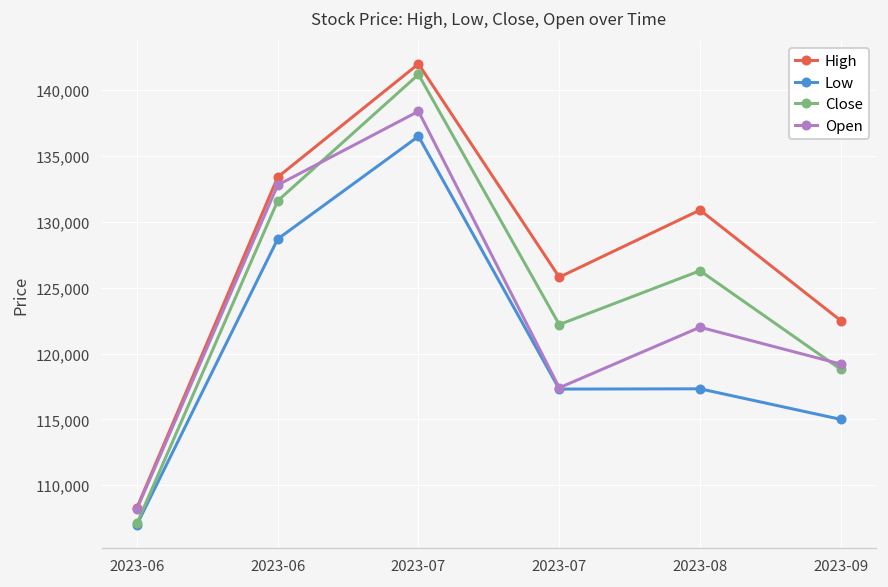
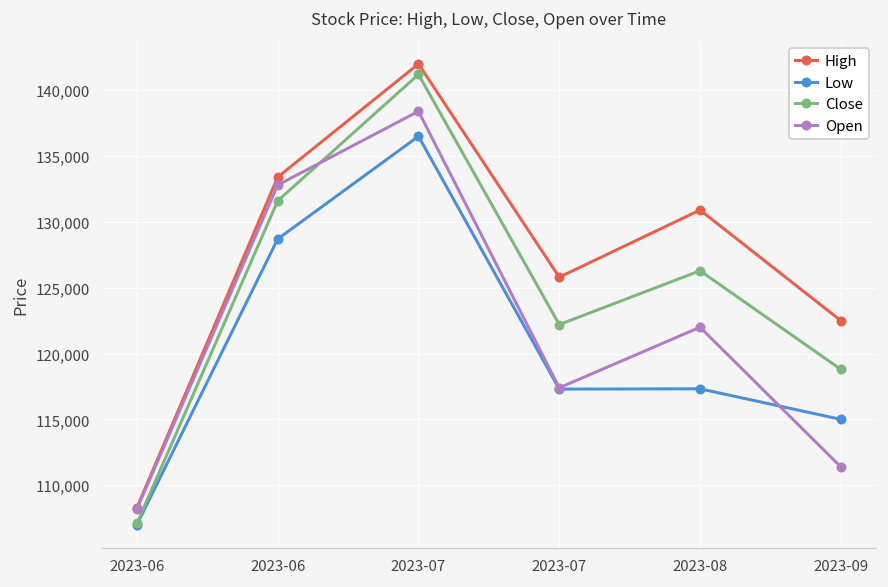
Open, 2023-09: 119,200 -> 111,400
